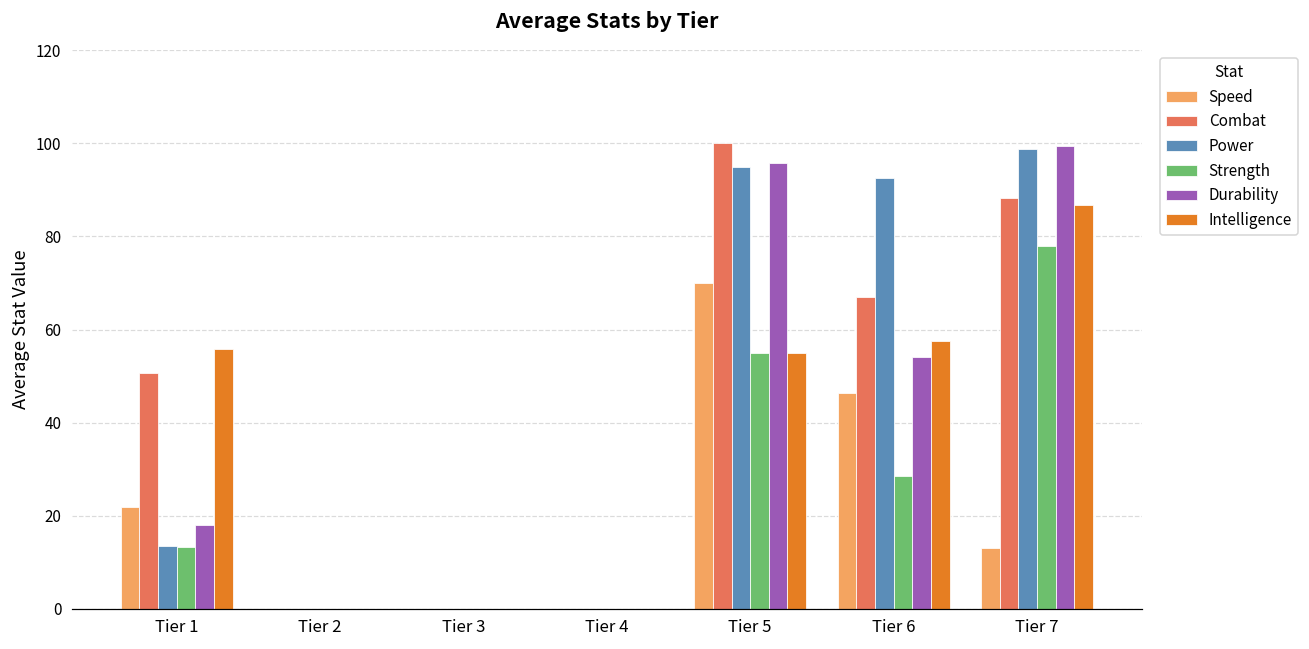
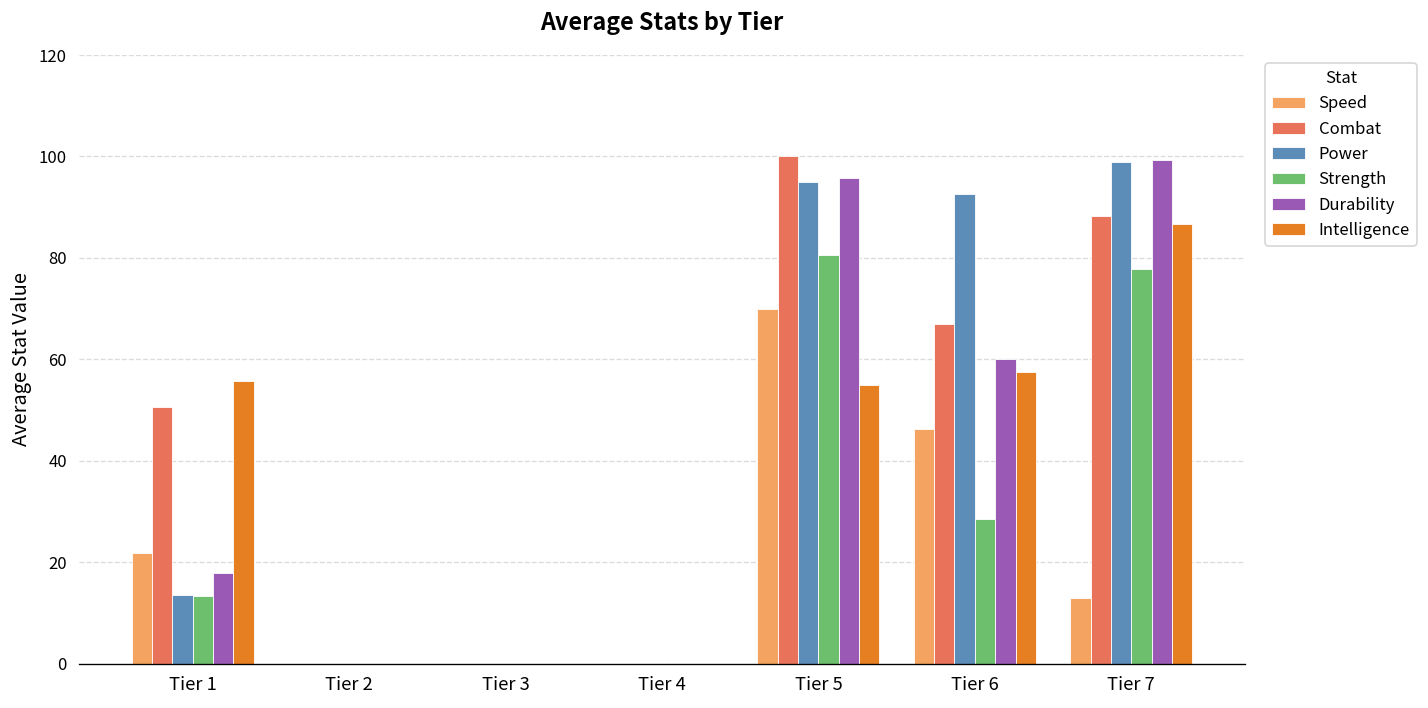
Strength, Tier 5: 55 -> 81
Durability, Tier 6: 54 -> 60
